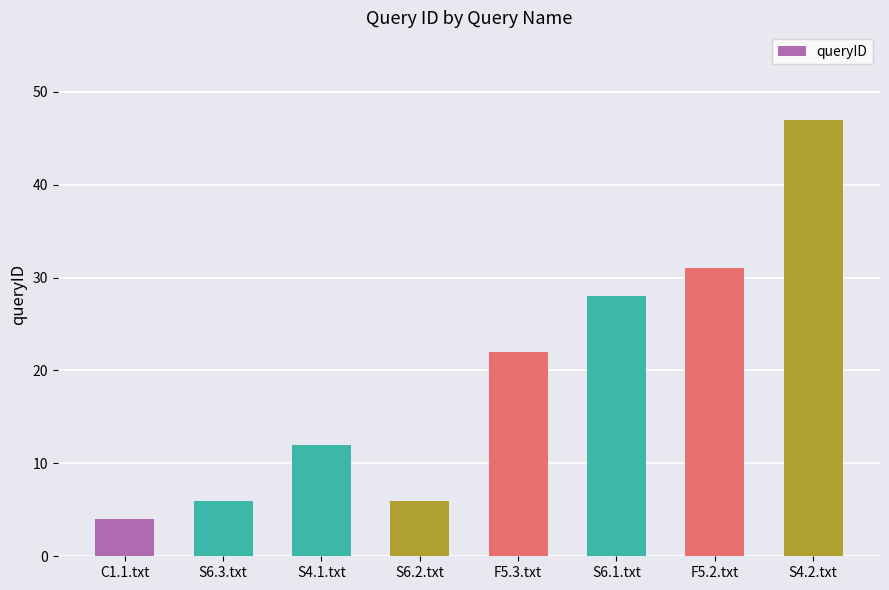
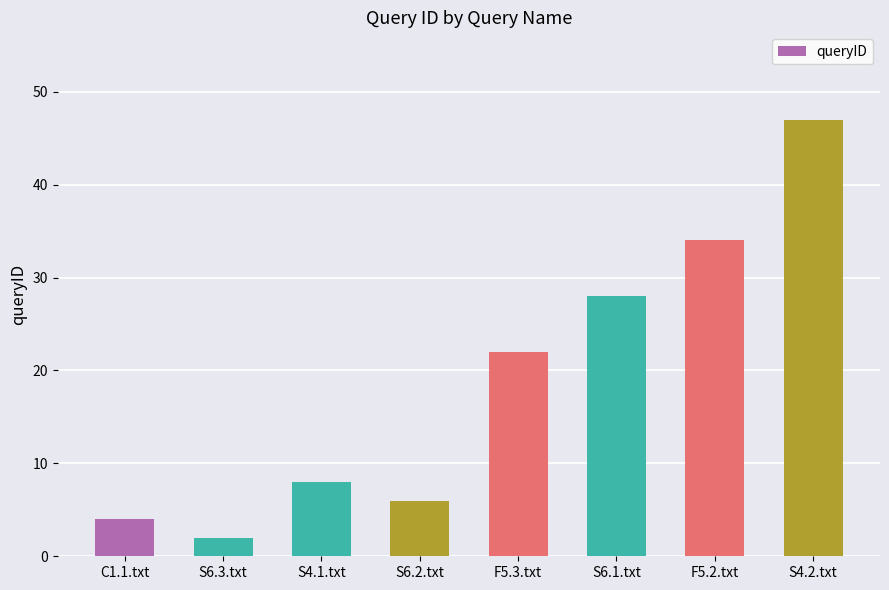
S6.3.txt: 6 -> 2
S4.1.txt: 12 -> 8
F5.2.txt: 31 -> 34
